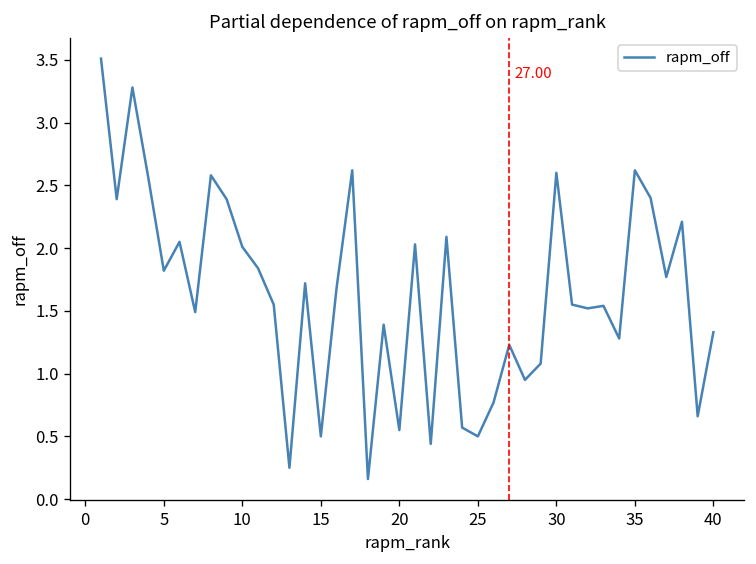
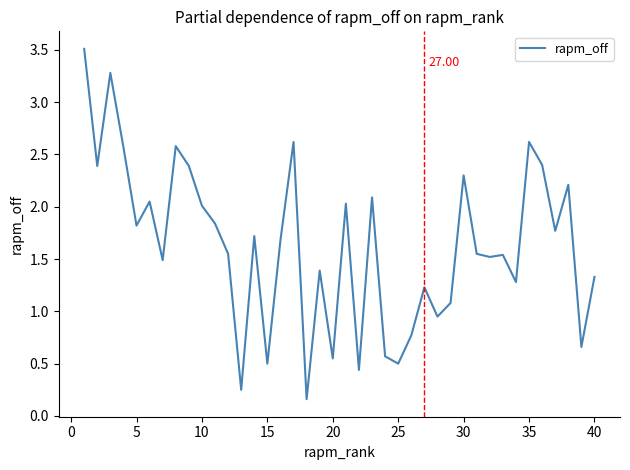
30: 2.6 -> 2.3
